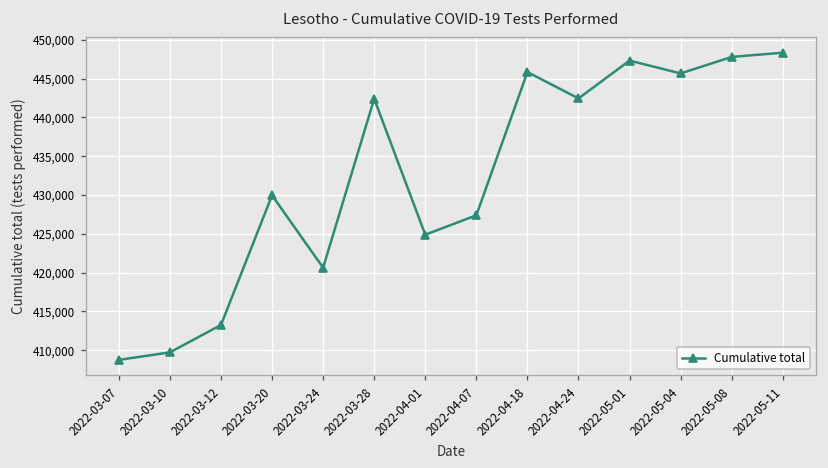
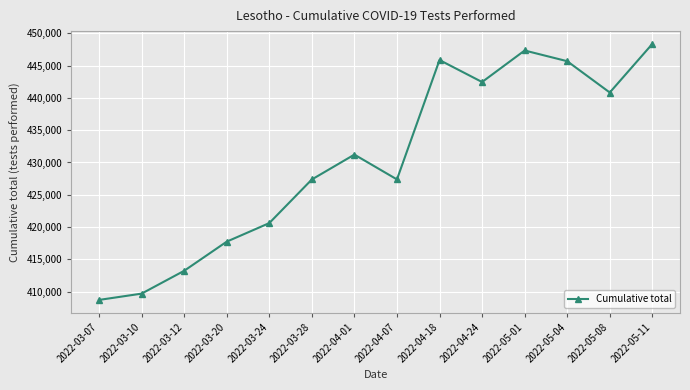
2022-03-20: 430,000 -> 418,000
2022-03-28: 442,000 -> 427,000
2022-04-01: 425,000 -> 431,000
2022-05-08: 448,000 -> 441,000
